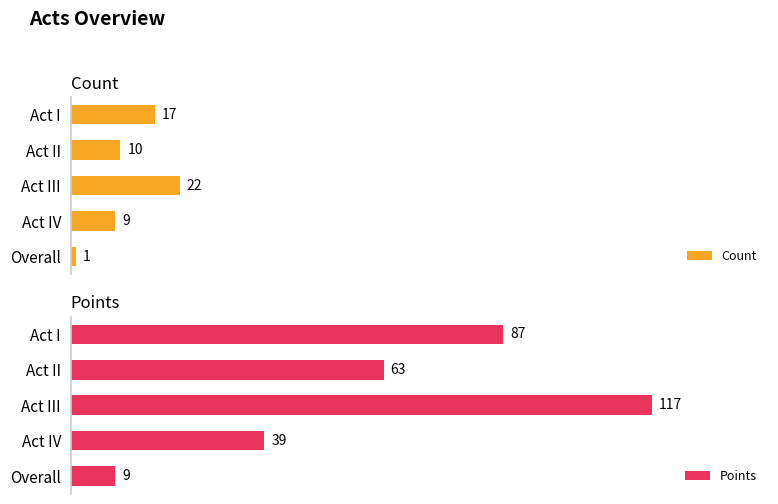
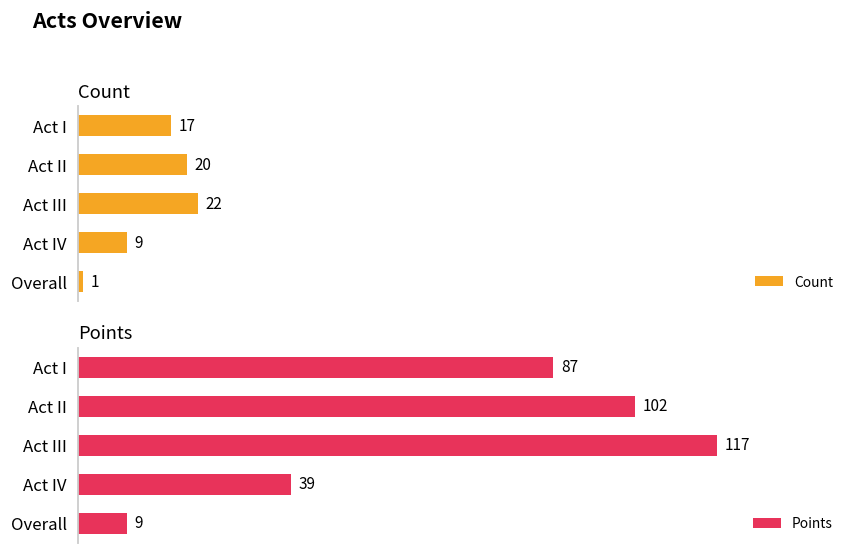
Count, Act II: 10 -> 20
Points, Act II: 63 -> 102
